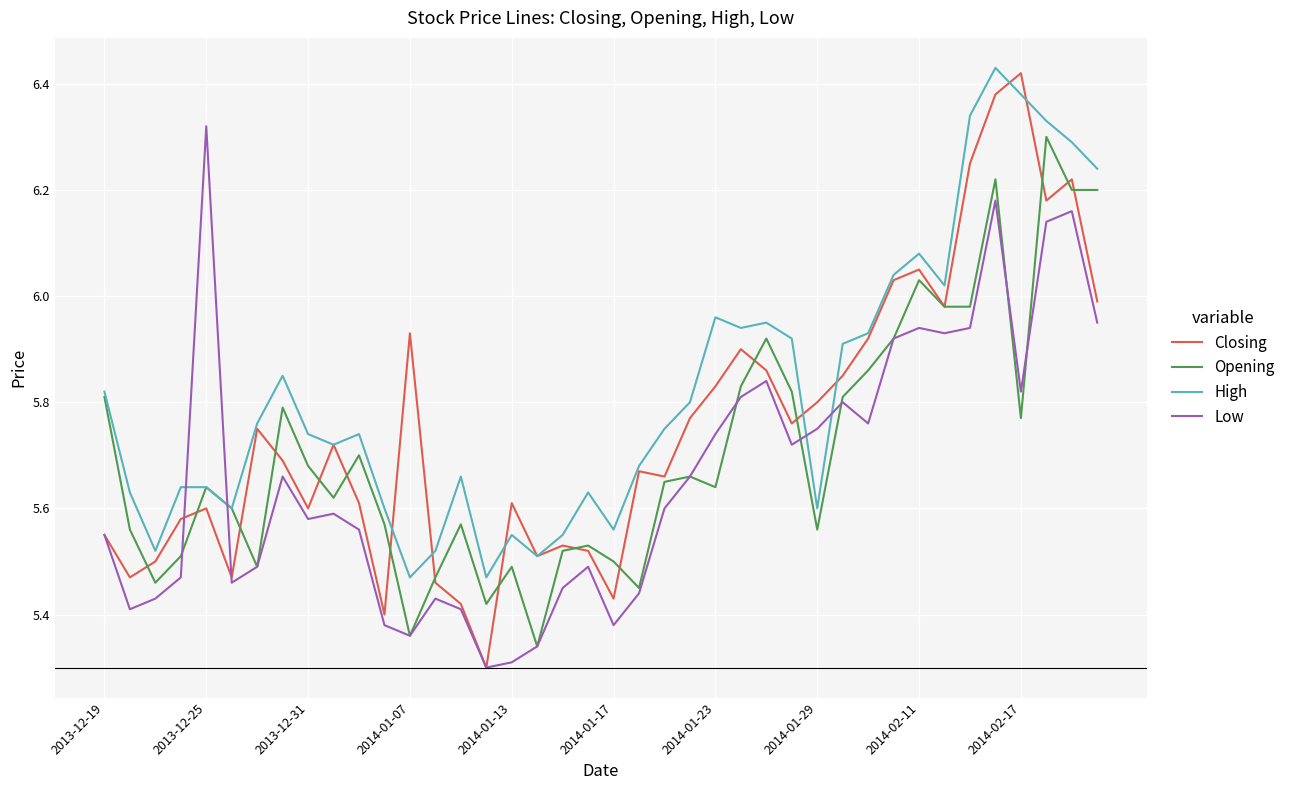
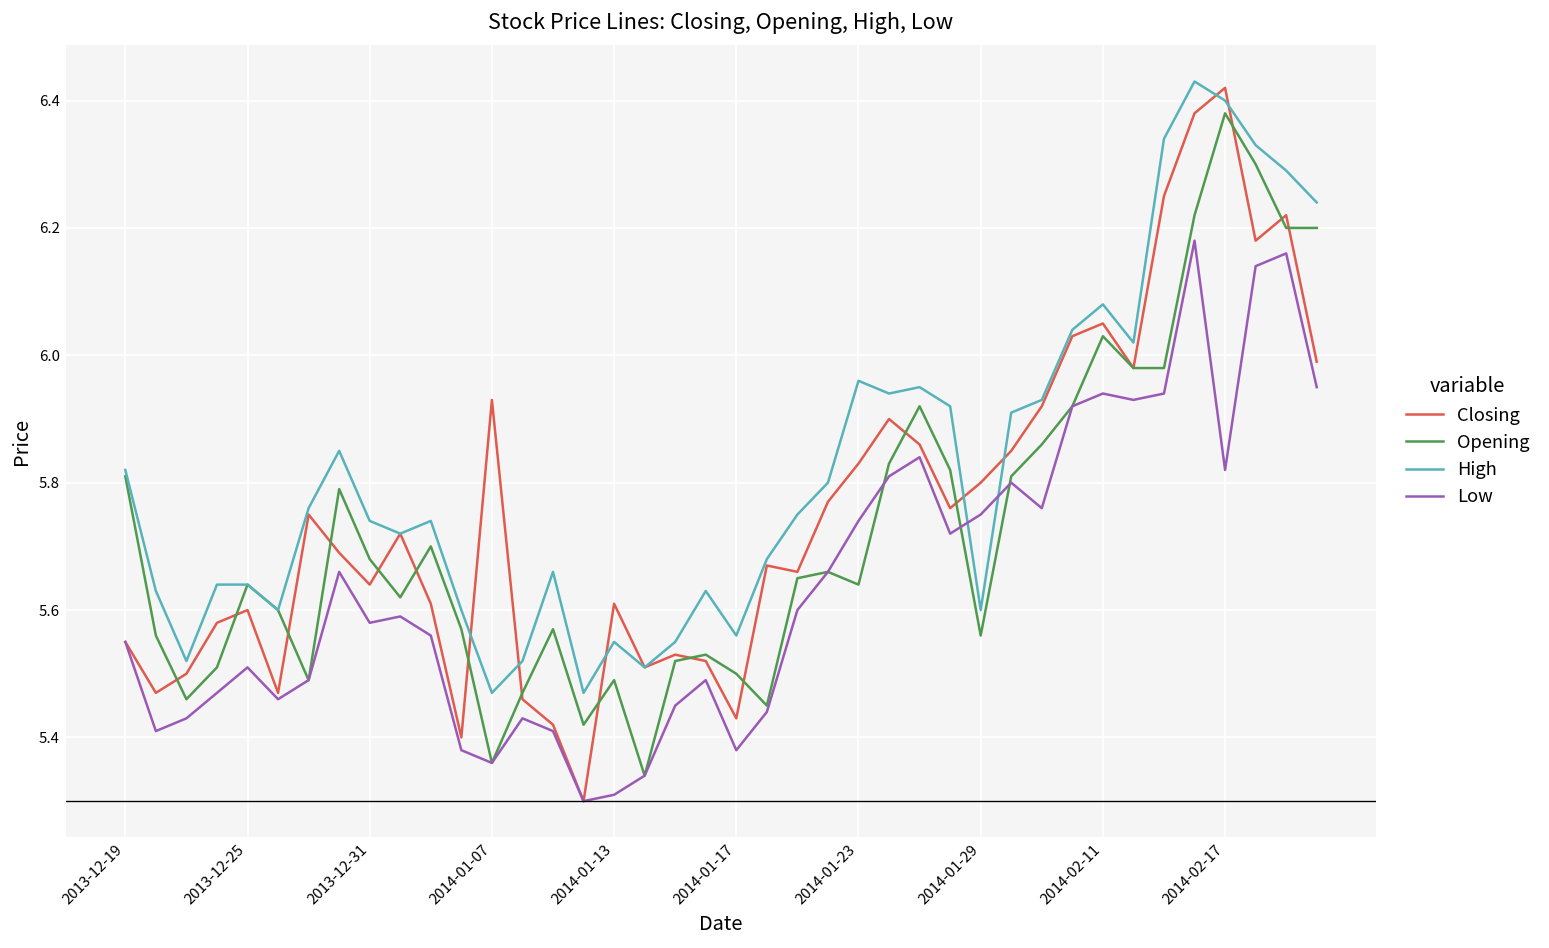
Low, 2013-12-25: 6.32 -> 5.51
Closing, 2013-12-31: 5.60 -> 5.64
Opening, 2014-02-17: 5.77 -> 6.38
High, 2014-02-17: 6.38 -> 6.40
